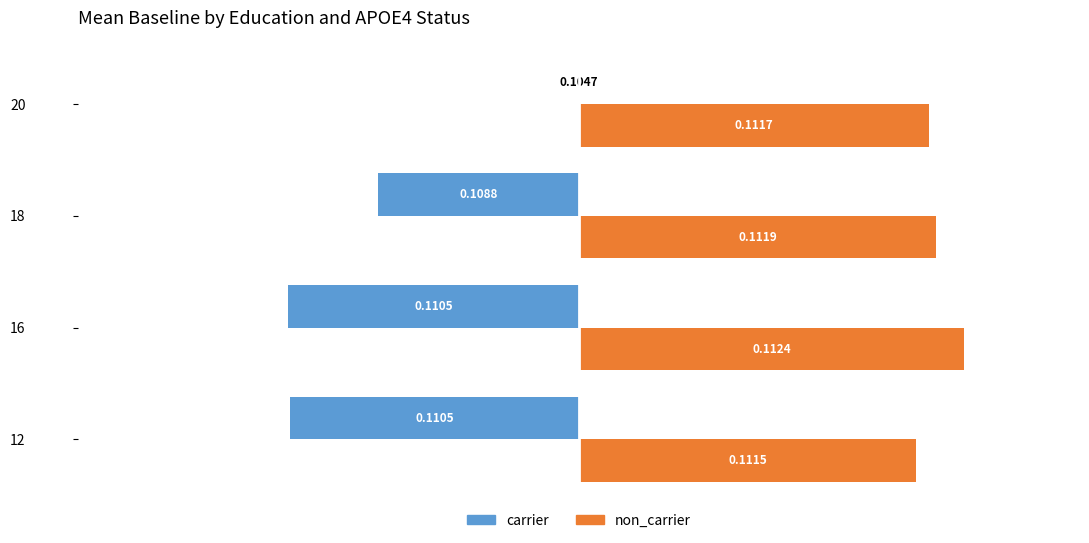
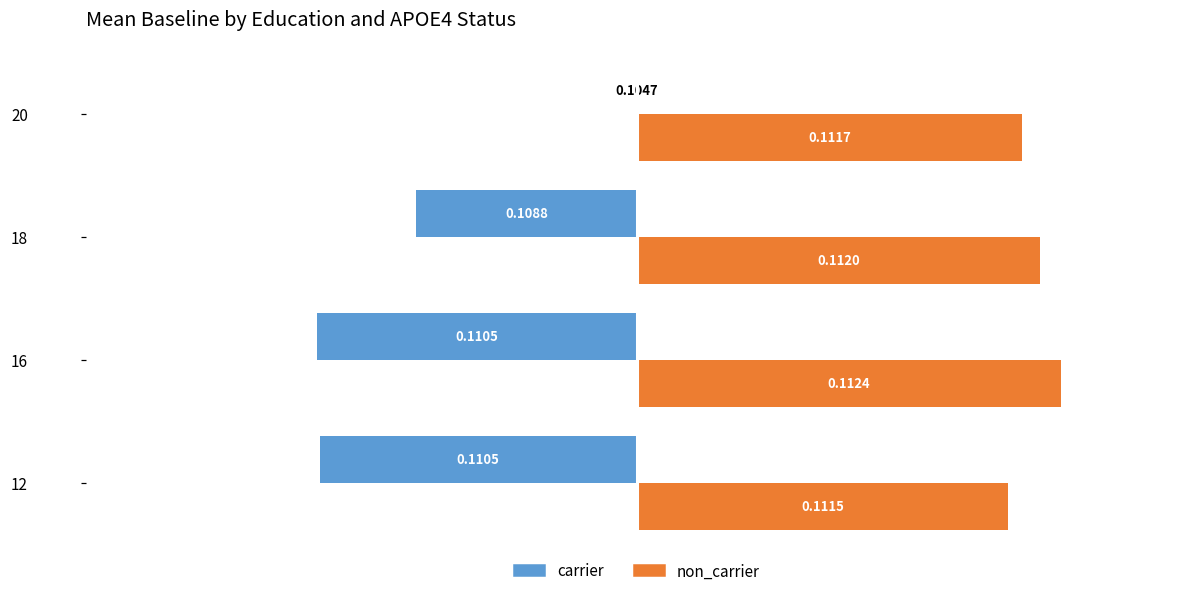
non_carrier, 18: 0.1119 -> 0.1120
